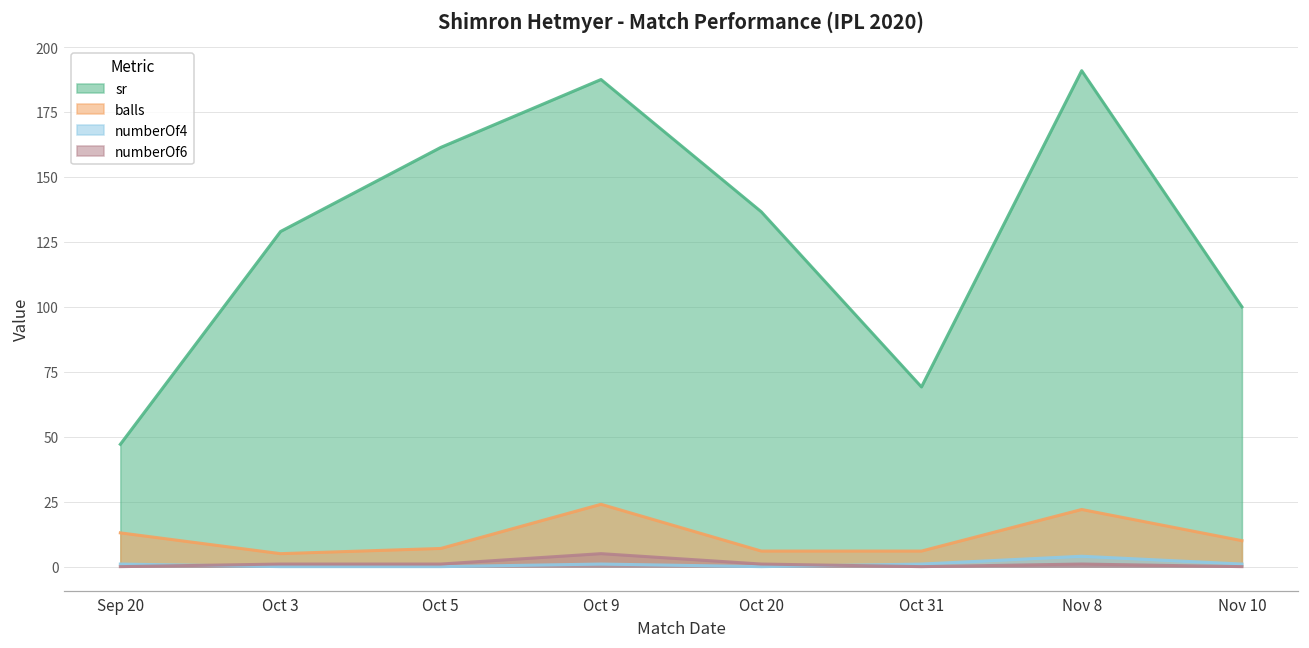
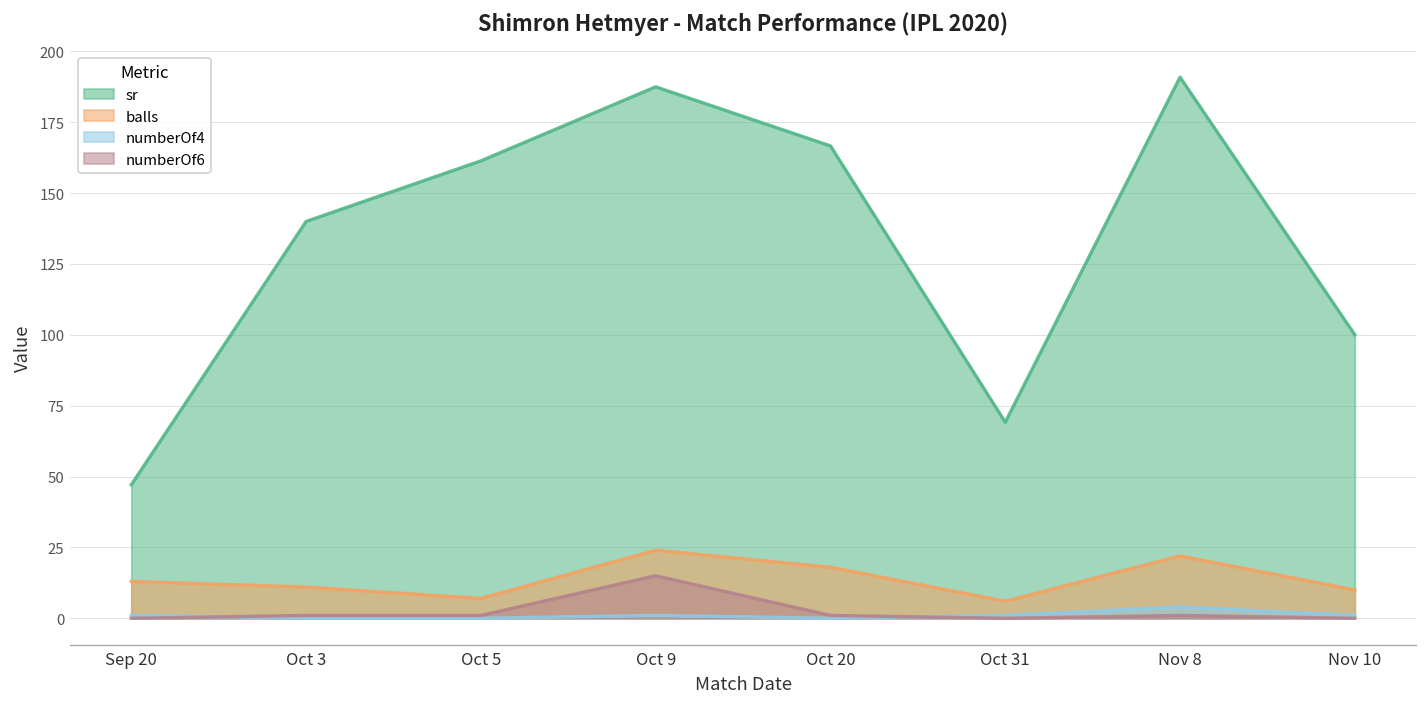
sr, Oct 3: 129 -> 140
balls, Oct 3: 5 -> 11
numberOf6, Oct 9: 5 -> 15
sr, Oct 20: 137 -> 167
balls, Oct 20: 6 -> 18
